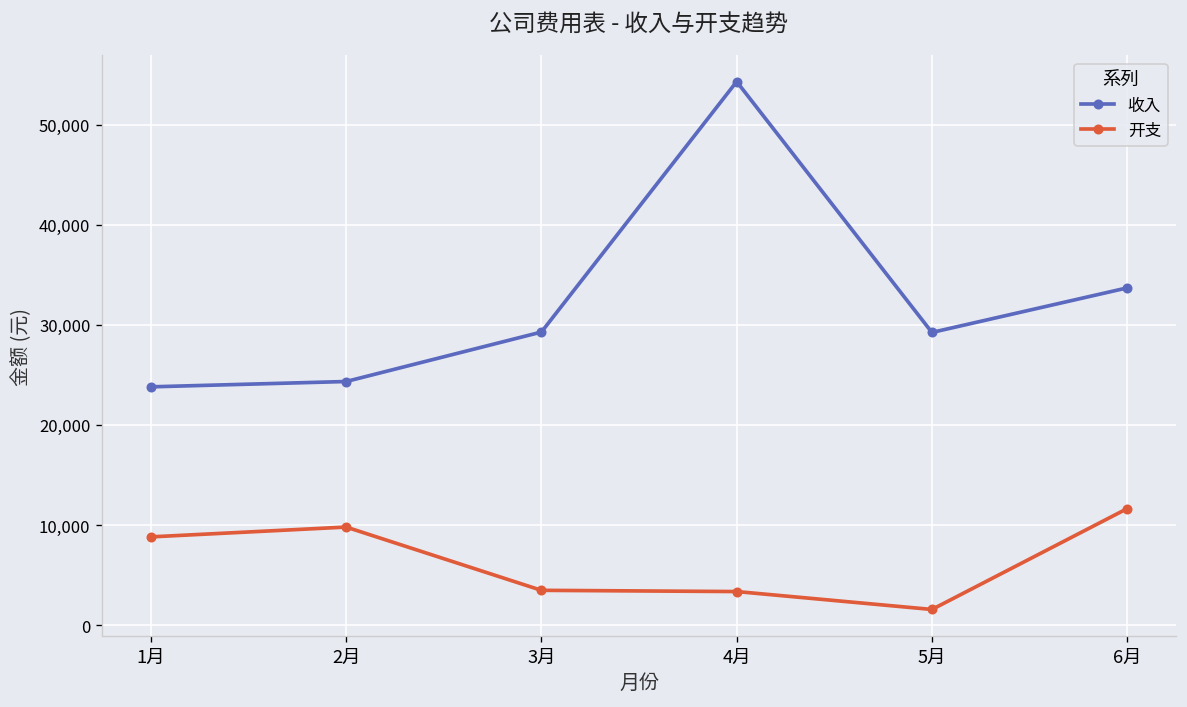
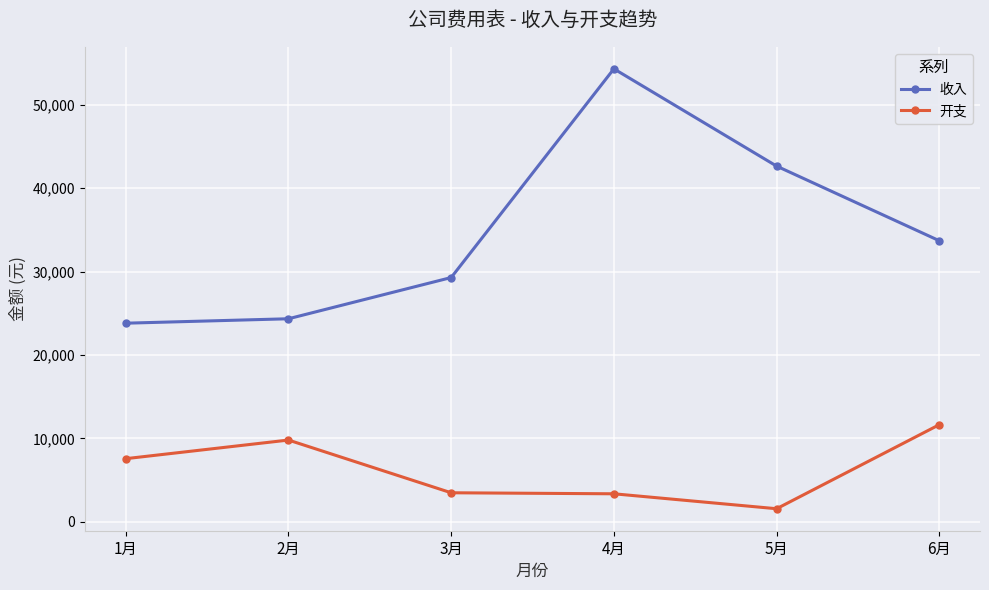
开支, 1月: 9,000 -> 8,000
收入, 5月: 29,000 -> 43,000
